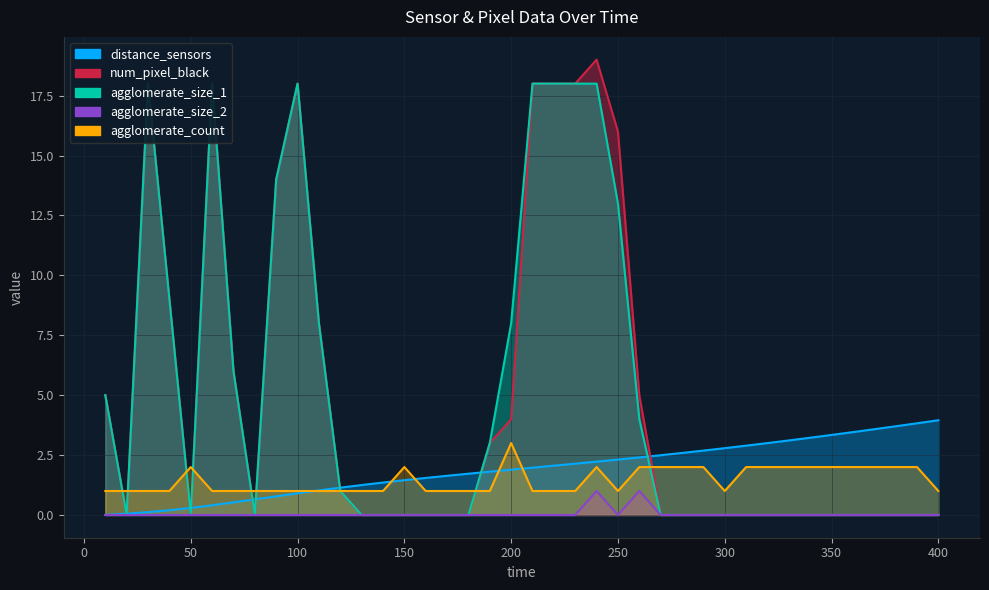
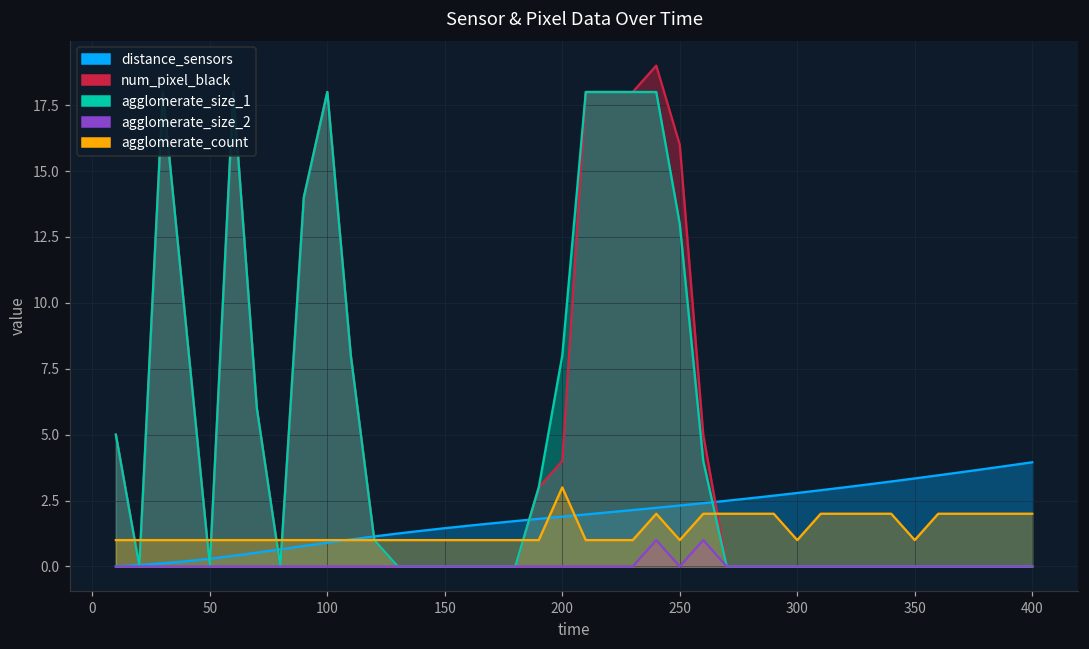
agglomerate_count, 50: 2 -> 1
agglomerate_count, 150: 2 -> 1
agglomerate_count, 350: 2 -> 1
agglomerate_count, 400: 1 -> 2
